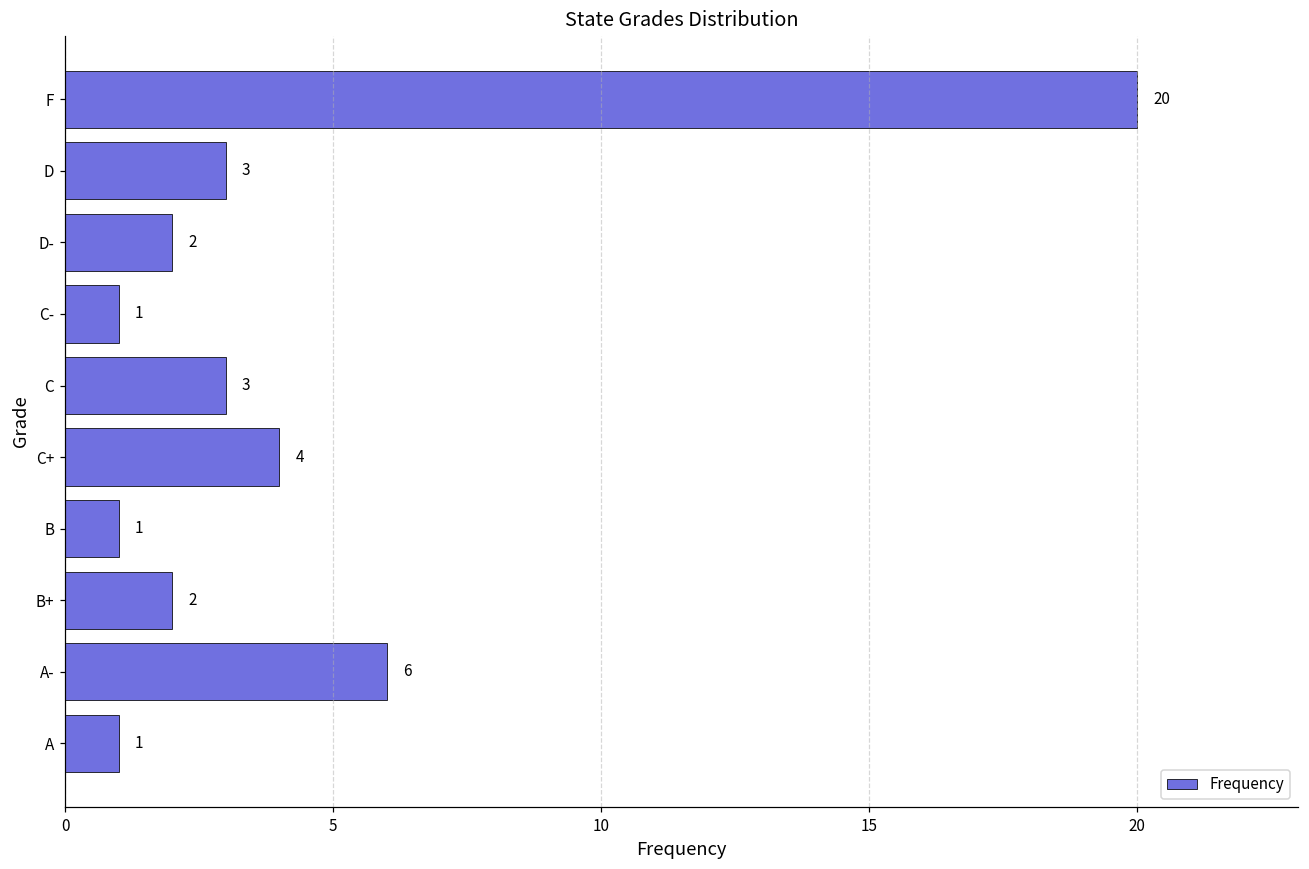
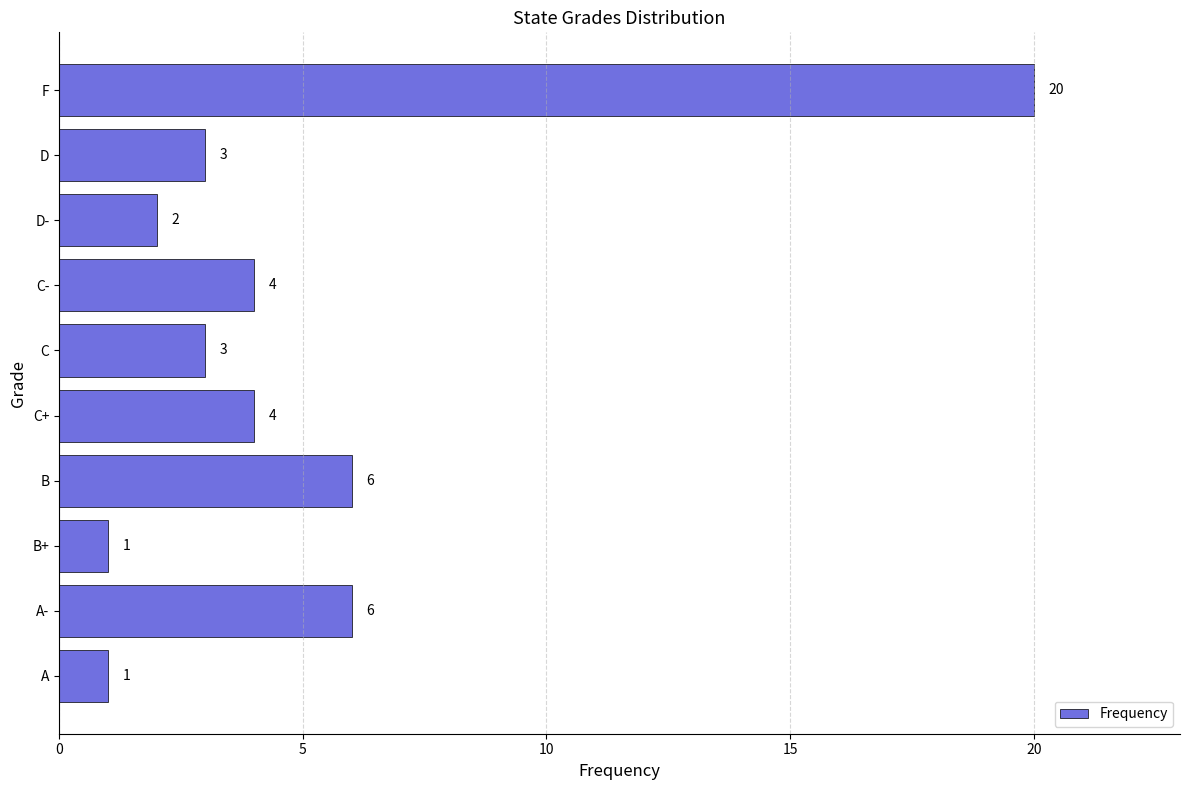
C-: 1 -> 4
B: 1 -> 6
B+: 2 -> 1
